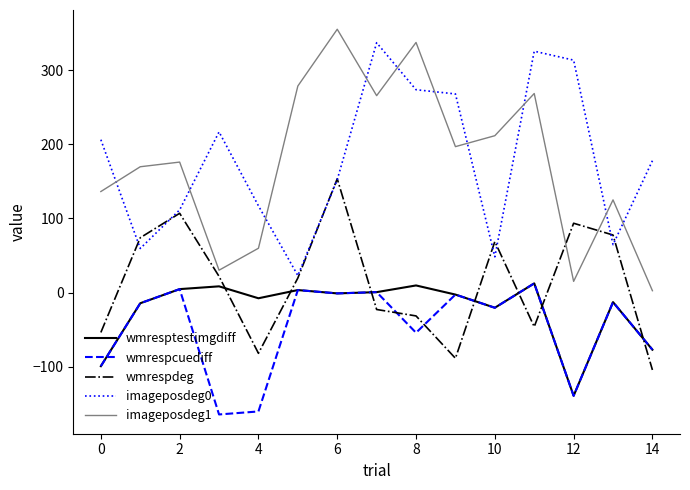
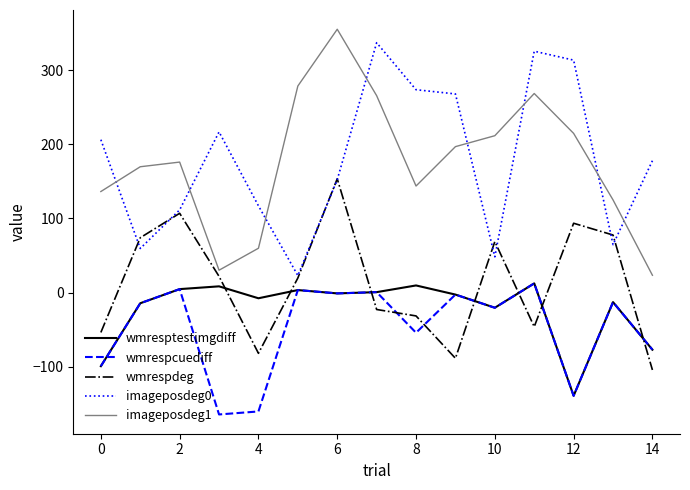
imageposdeg1, 8: 340 -> 140
imageposdeg1, 12: 20 -> 220
imageposdeg1, 14: 0 -> 20
